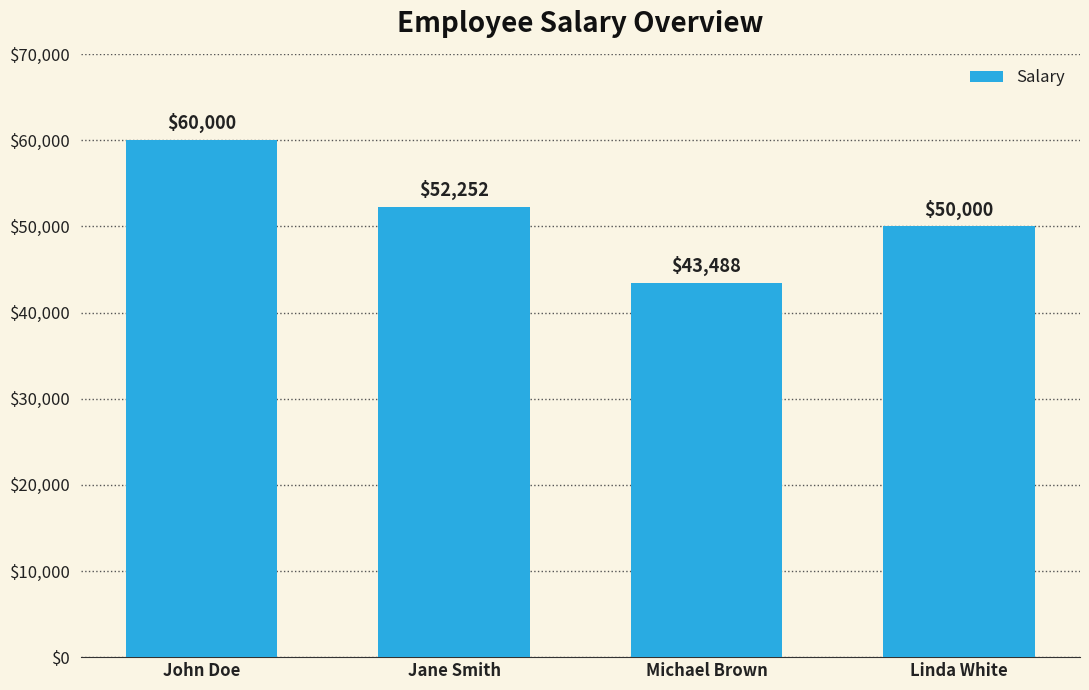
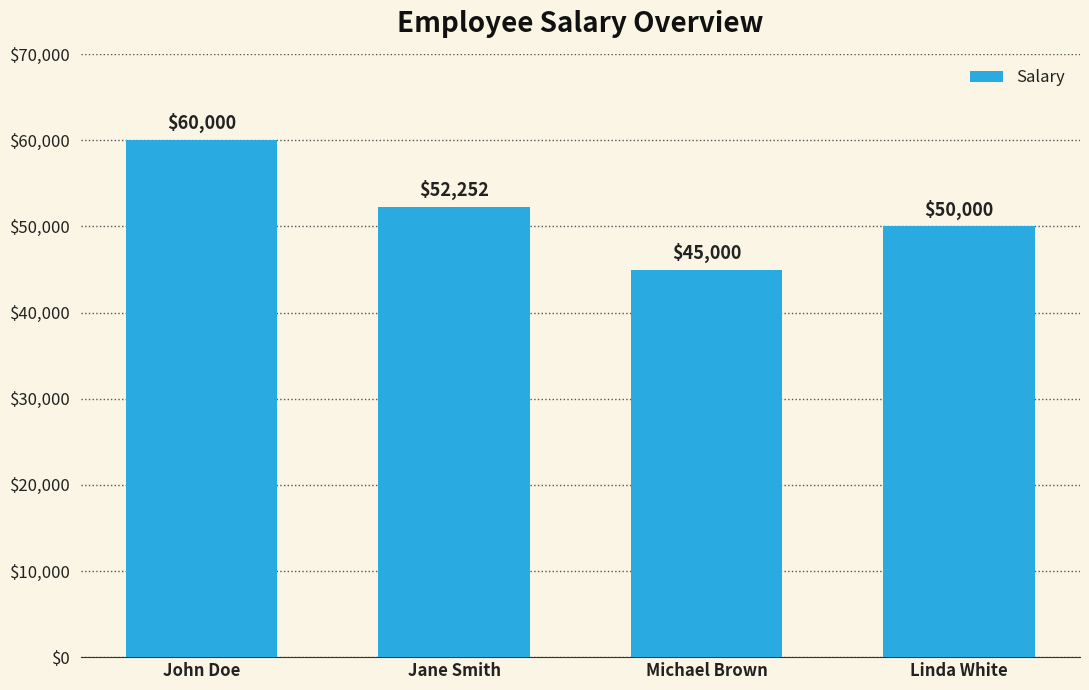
Michael Brown: $43,488 -> $45,000
